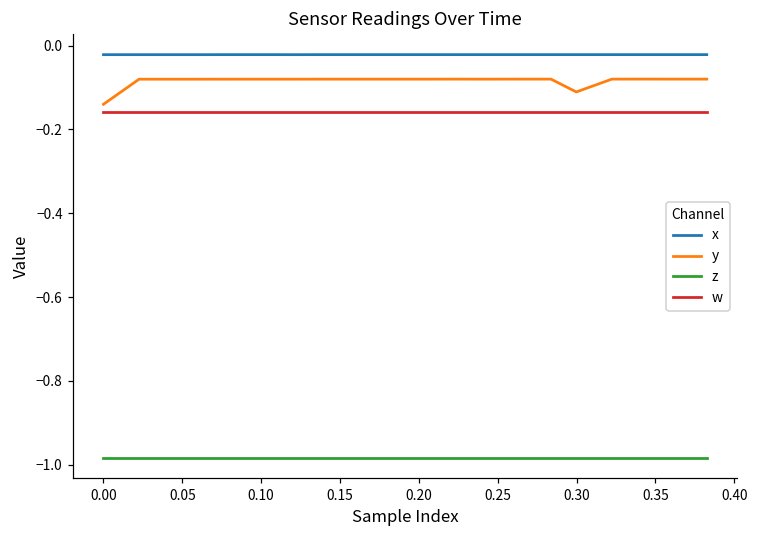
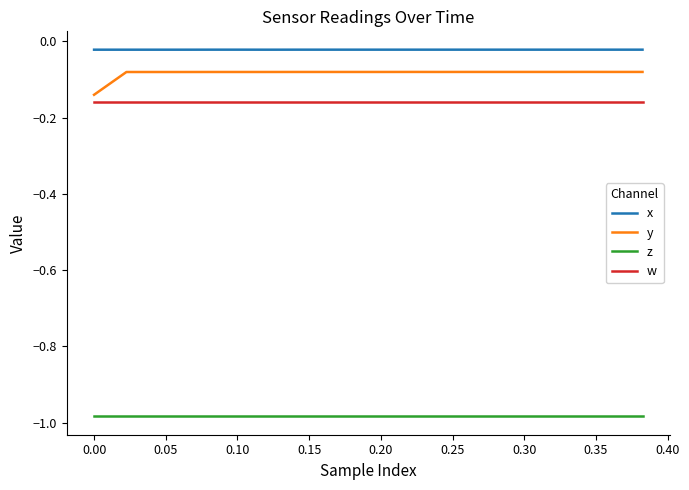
y, 0.30: -0.11 -> -0.08
